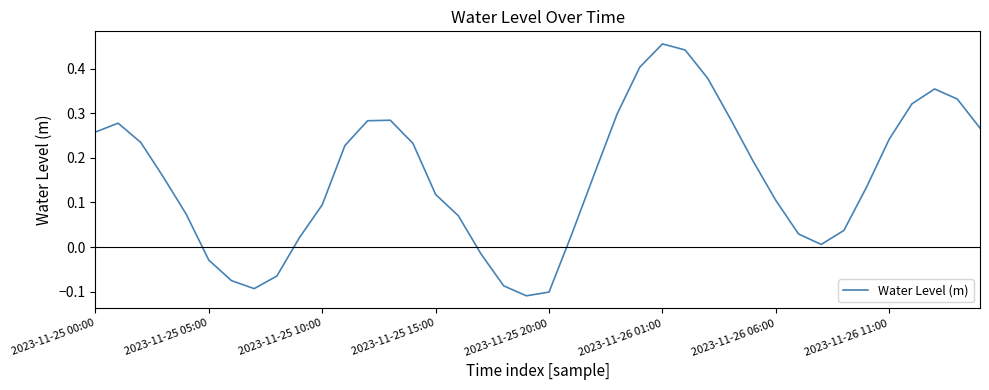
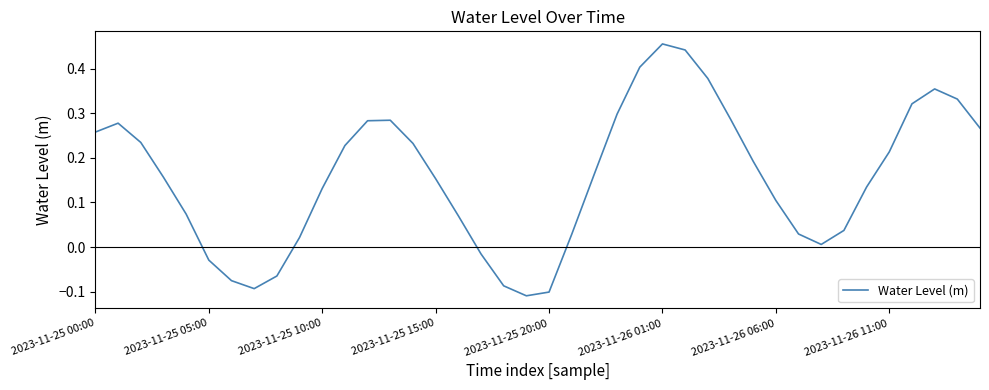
2023-11-25 10:00: 0.09 -> 0.13
2023-11-25 15:00: 0.12 -> 0.15
2023-11-26 11:00: 0.24 -> 0.21
